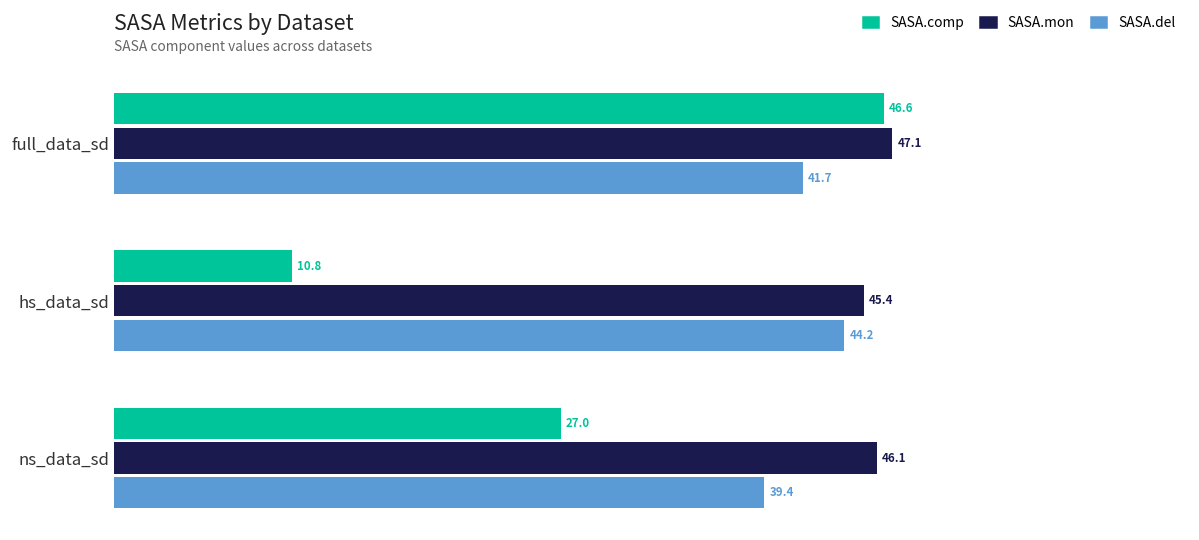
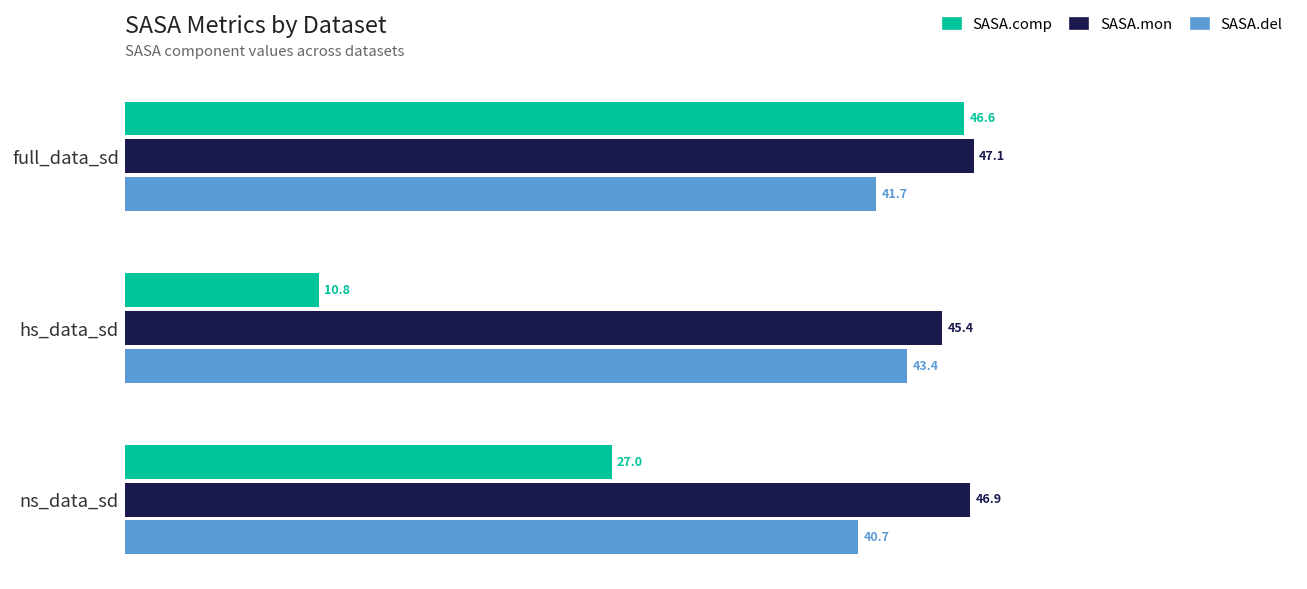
SASA.del, hs_data_sd: 44.2 -> 43.4
SASA.mon, ns_data_sd: 46.1 -> 46.9
SASA.del, ns_data_sd: 39.4 -> 40.7
